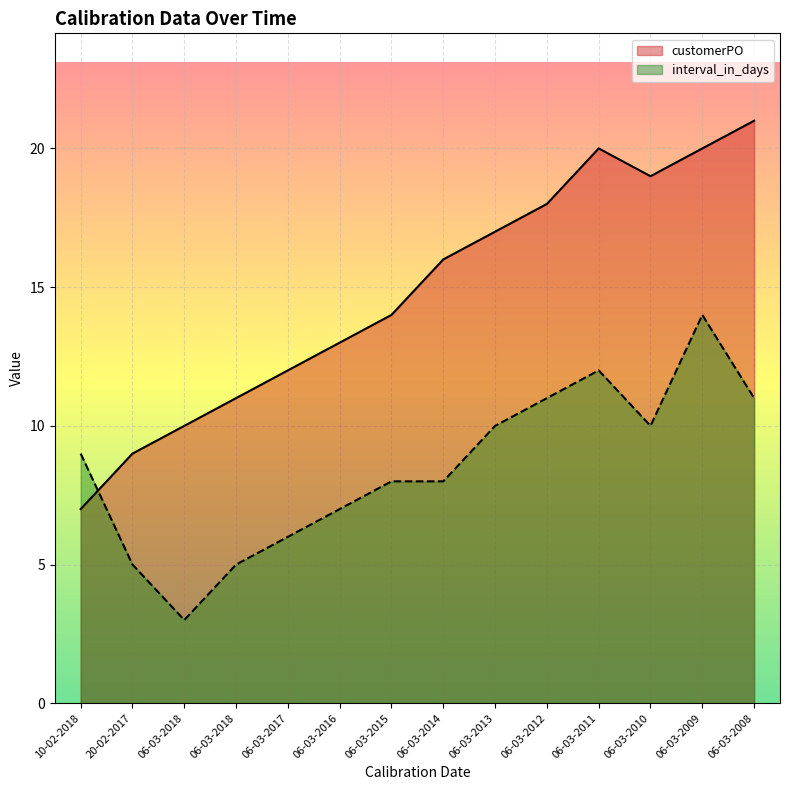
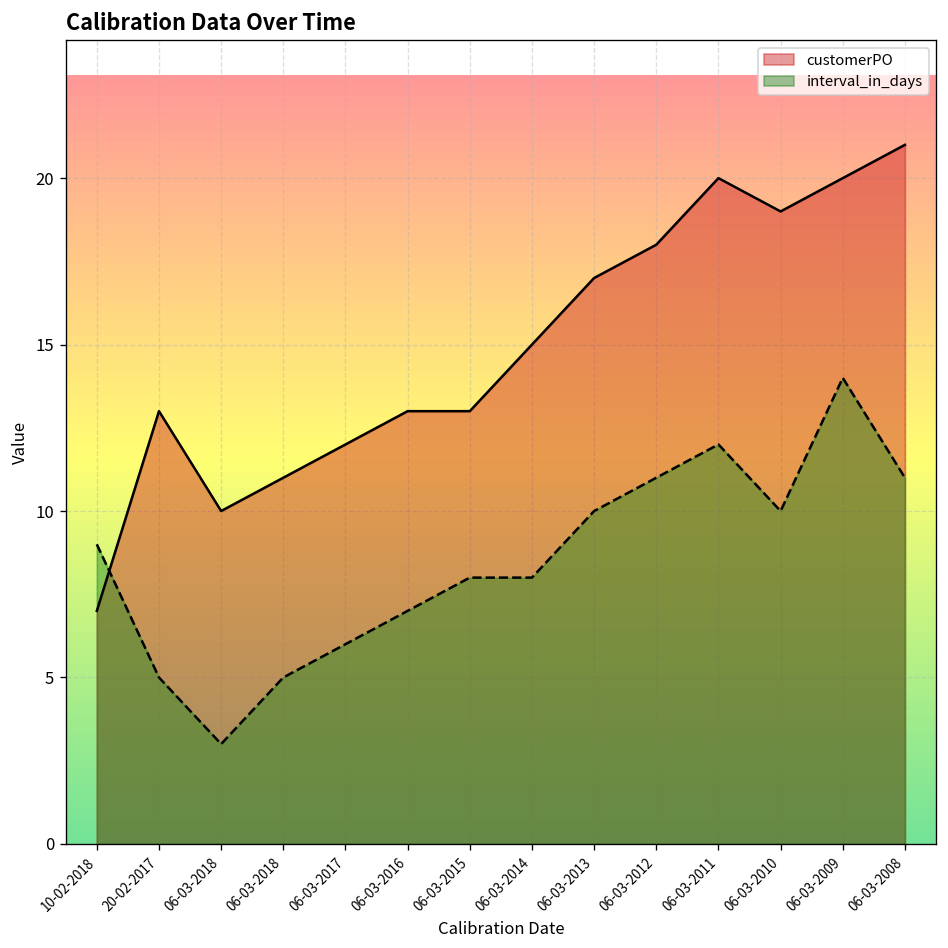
customerPO, 20-02-2017: 9 -> 13
customerPO, 06-03-2015: 14 -> 13
customerPO, 06-03-2014: 16 -> 15
